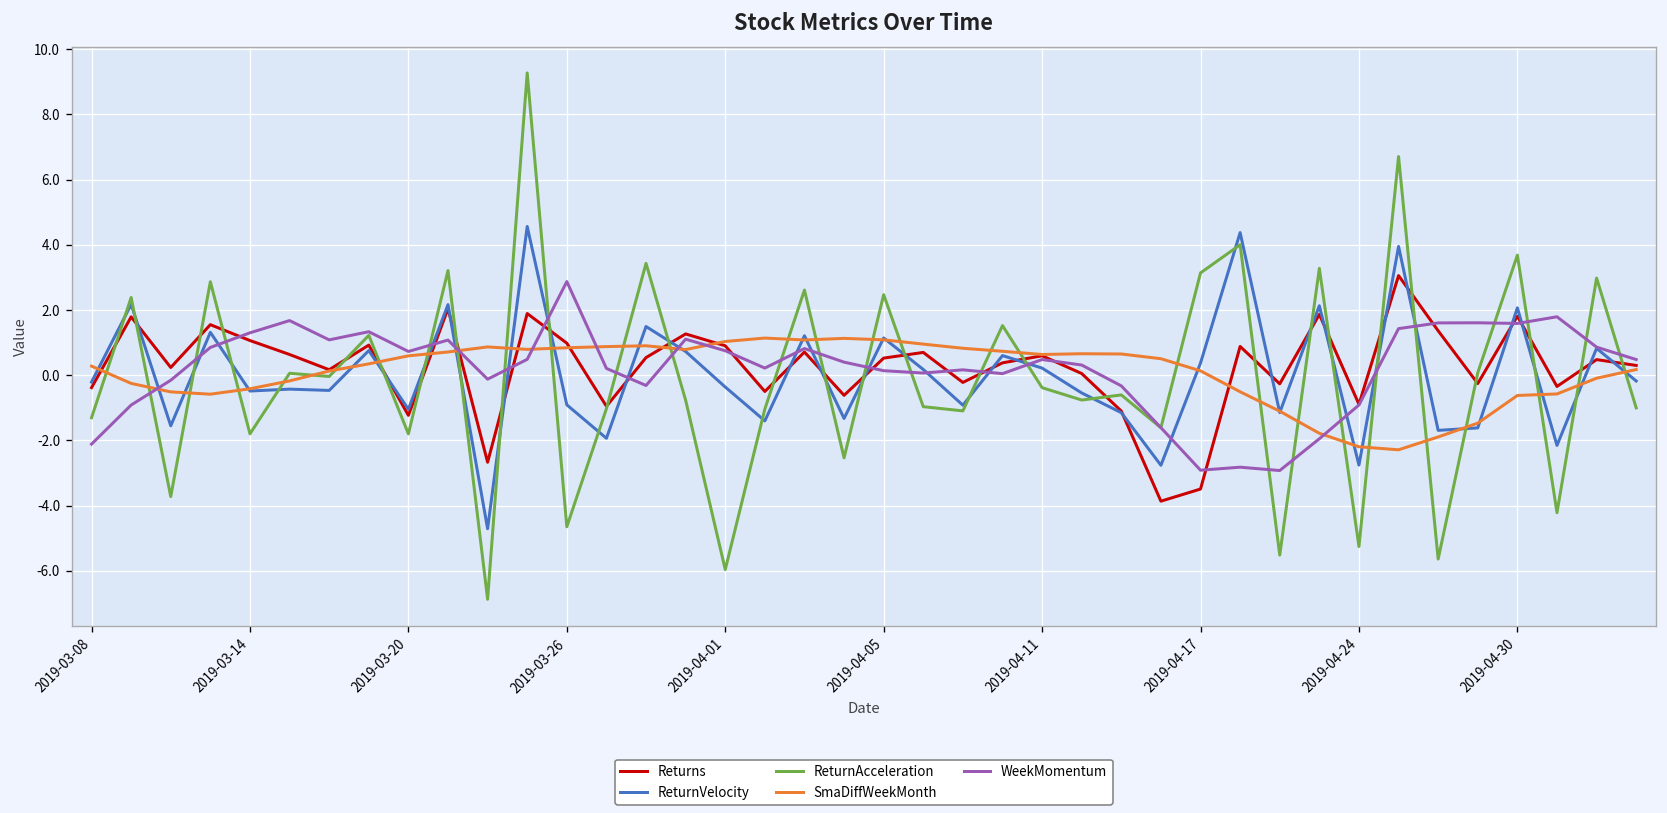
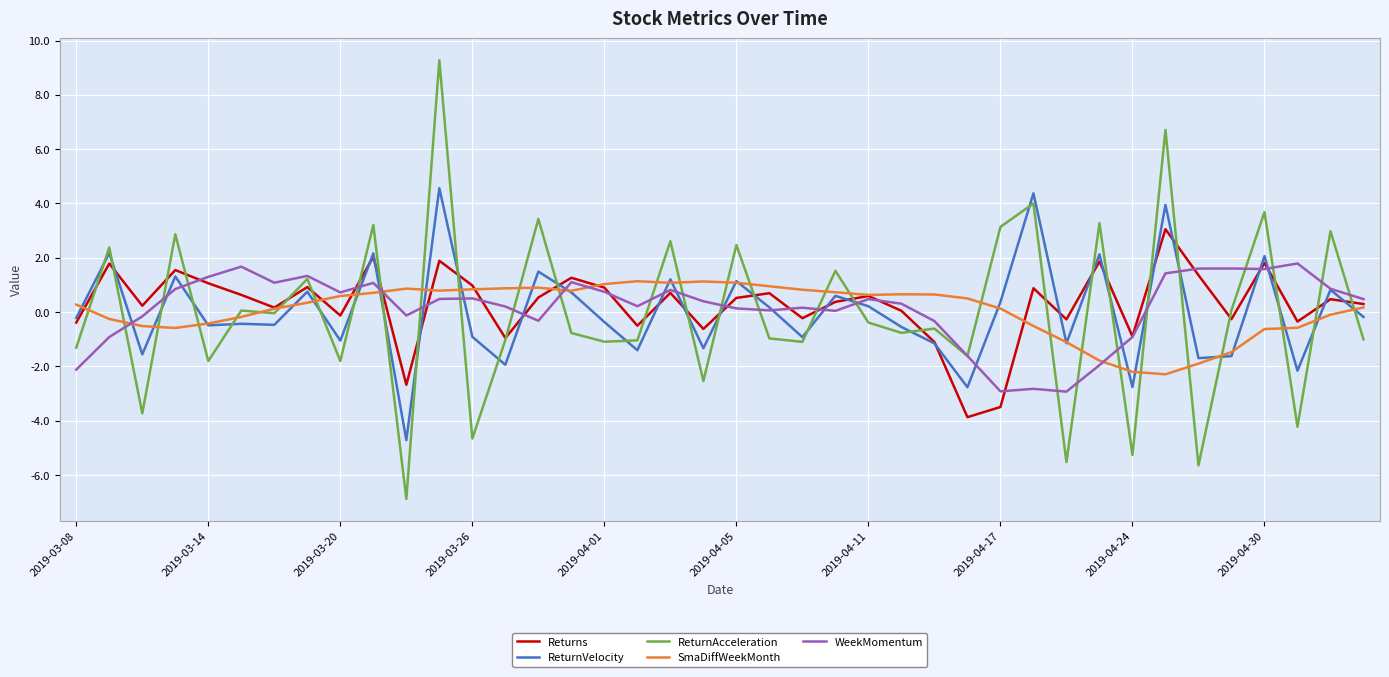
Returns, 2019-03-20: -1.2 -> -0.1
WeekMomentum, 2019-03-26: 2.9 -> 0.5
ReturnAcceleration, 2019-04-01: -6.0 -> -1.1
